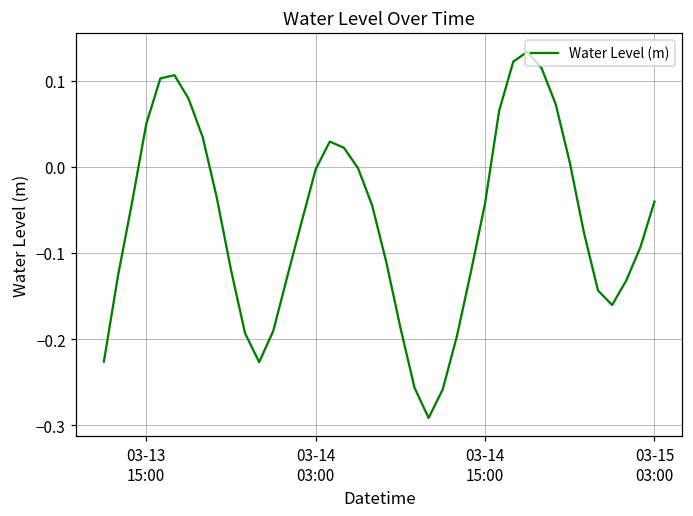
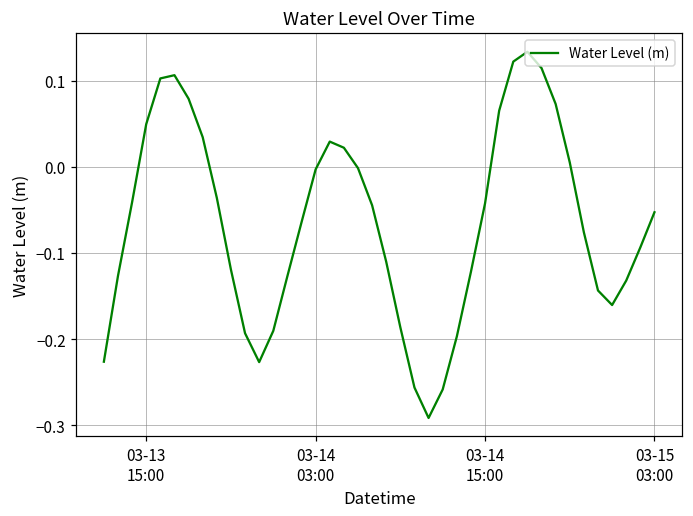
03-15 03:00: -0.04 -> -0.05
